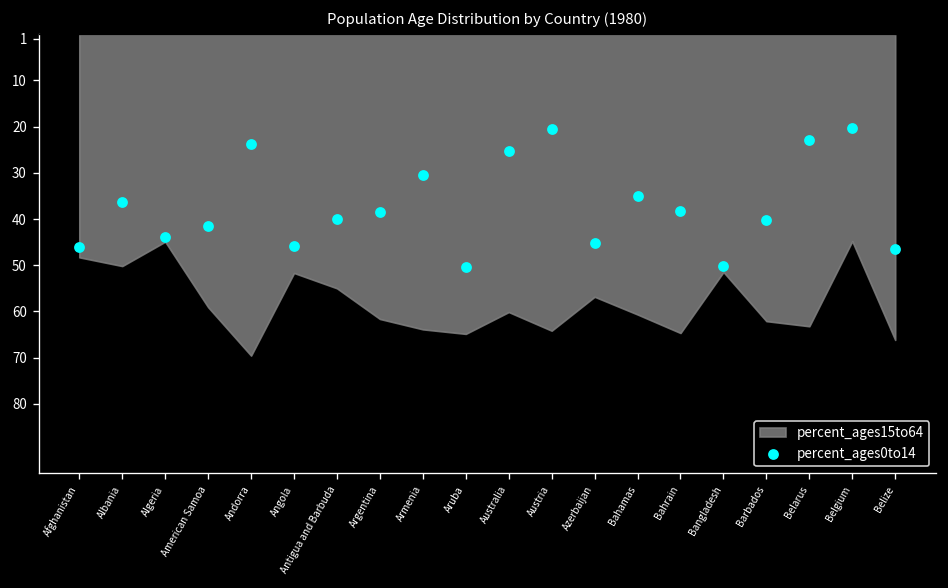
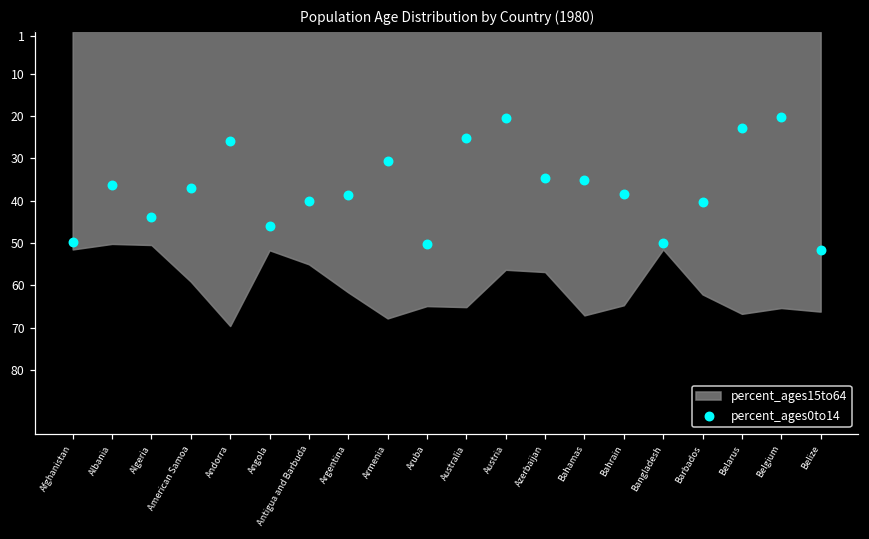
percent_ages15to64, Afghanistan: 48 -> 52
percent_ages0to14, Afghanistan: 46 -> 50
percent_ages15to64, Algeria: 45 -> 50
percent_ages0to14, American Samoa: 42 -> 37
percent_ages0to14, Andorra: 24 -> 26
percent_ages15to64, Armenia: 64 -> 68
percent_ages15to64, Australia: 60 -> 65
percent_ages15to64, Austria: 64 -> 56
percent_ages0to14, Azerbaijan: 45 -> 35
percent_ages15to64, Bahamas: 61 -> 67
percent_ages15to64, Belarus: 63 -> 67
percent_ages15to64, Belgium: 45 -> 65
percent_ages0to14, Belize: 46 -> 52
